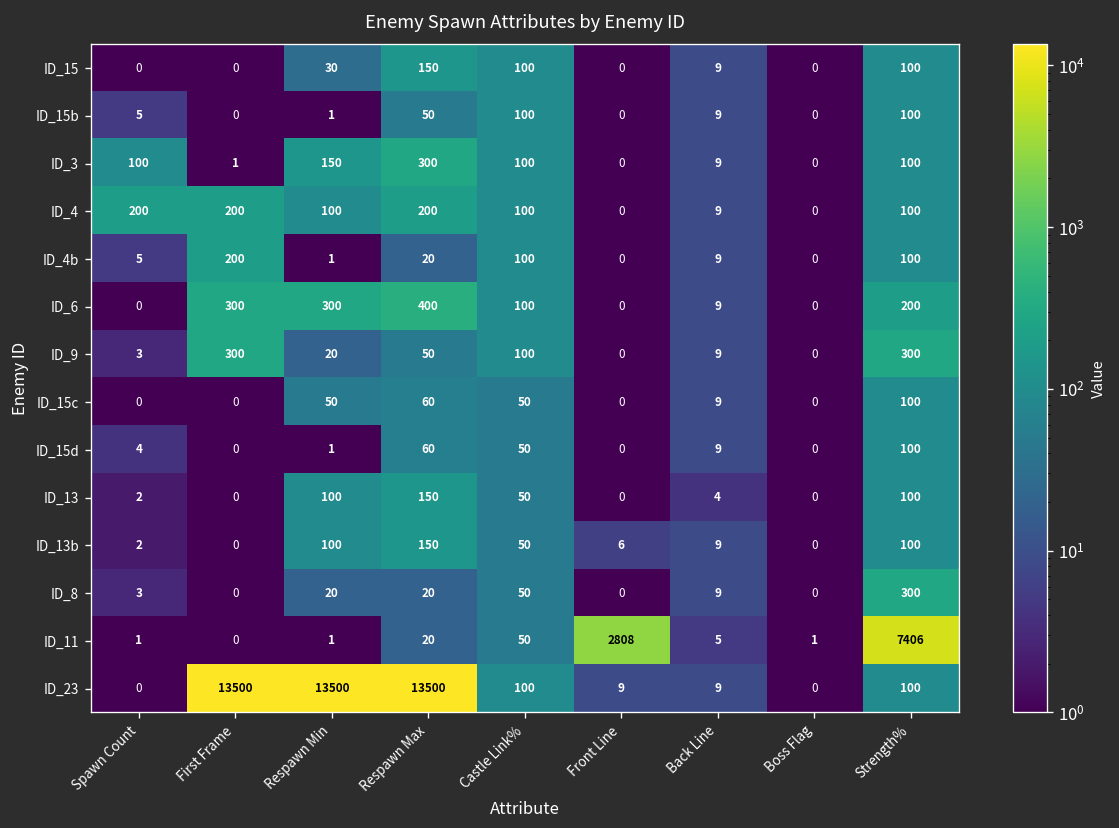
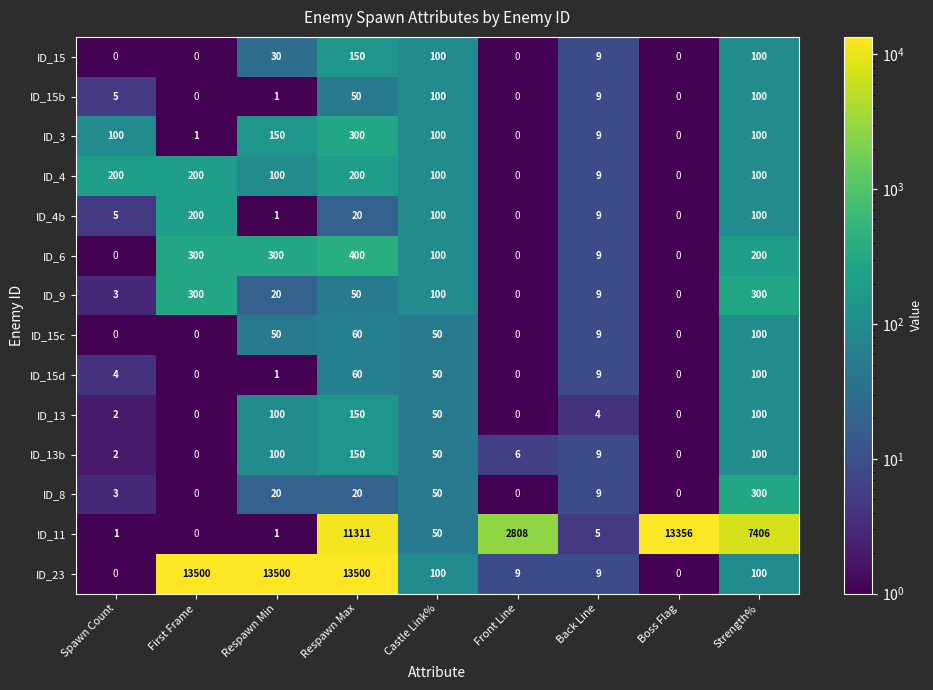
ID_11, Respawn Max: 20 -> 11311
ID_11, Boss Flag: 1 -> 13356
